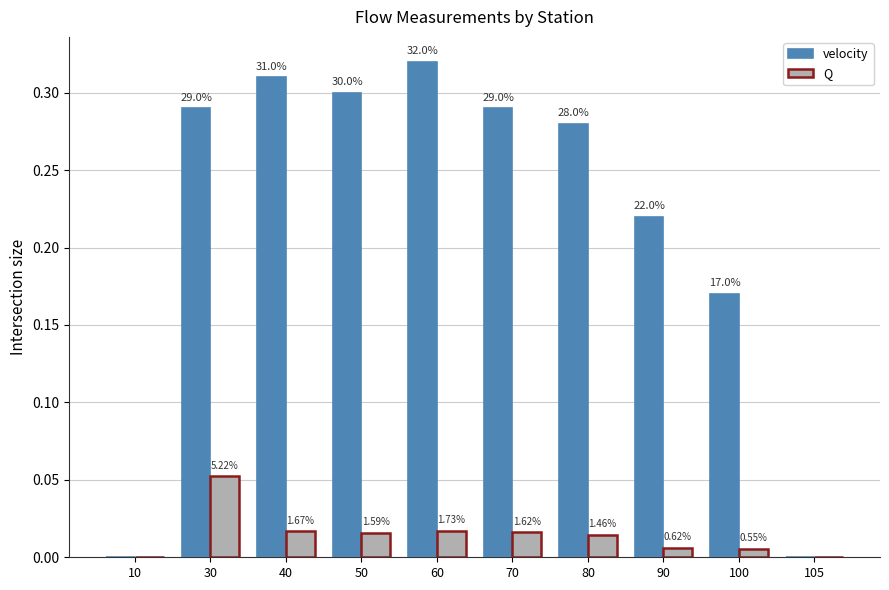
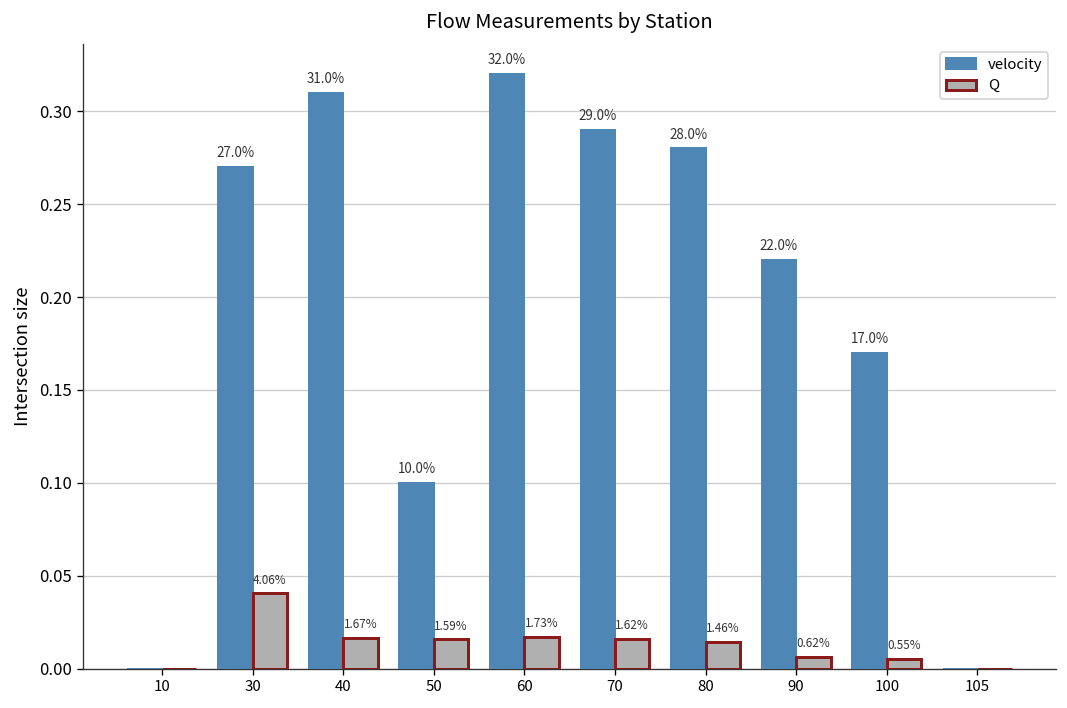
velocity, 30: 29.0% -> 27.0%
Q, 30: 5.22% -> 4.06%
velocity, 50: 30.0% -> 10.0%
